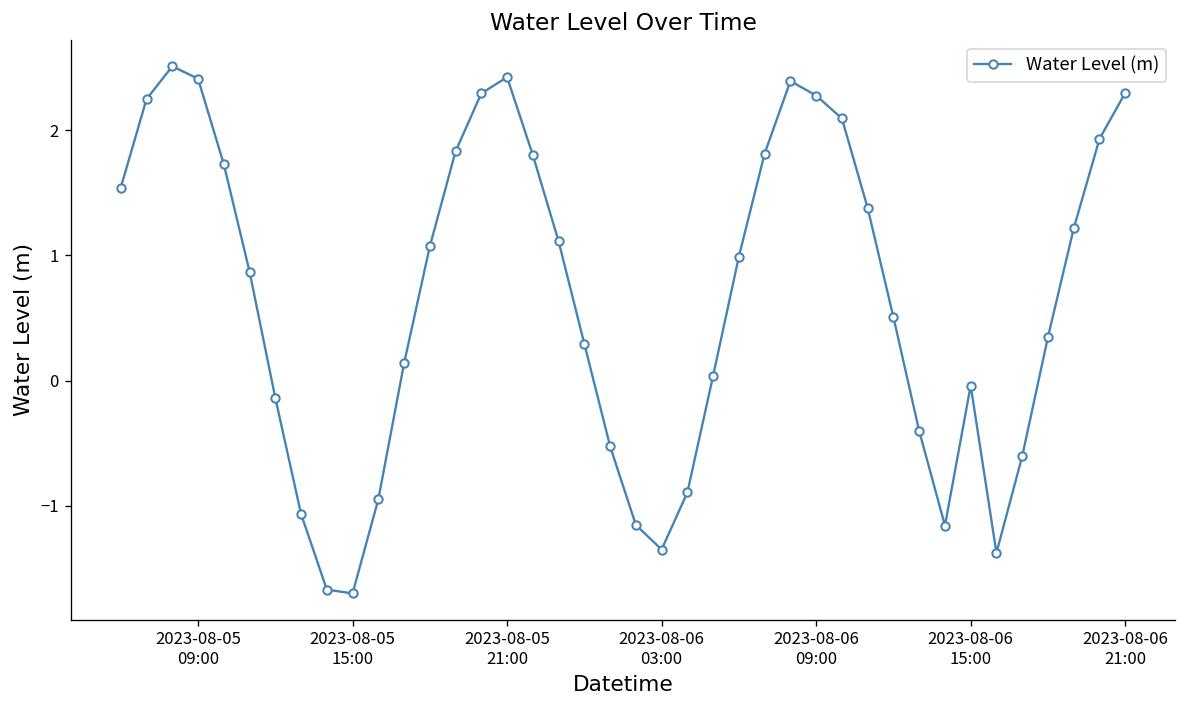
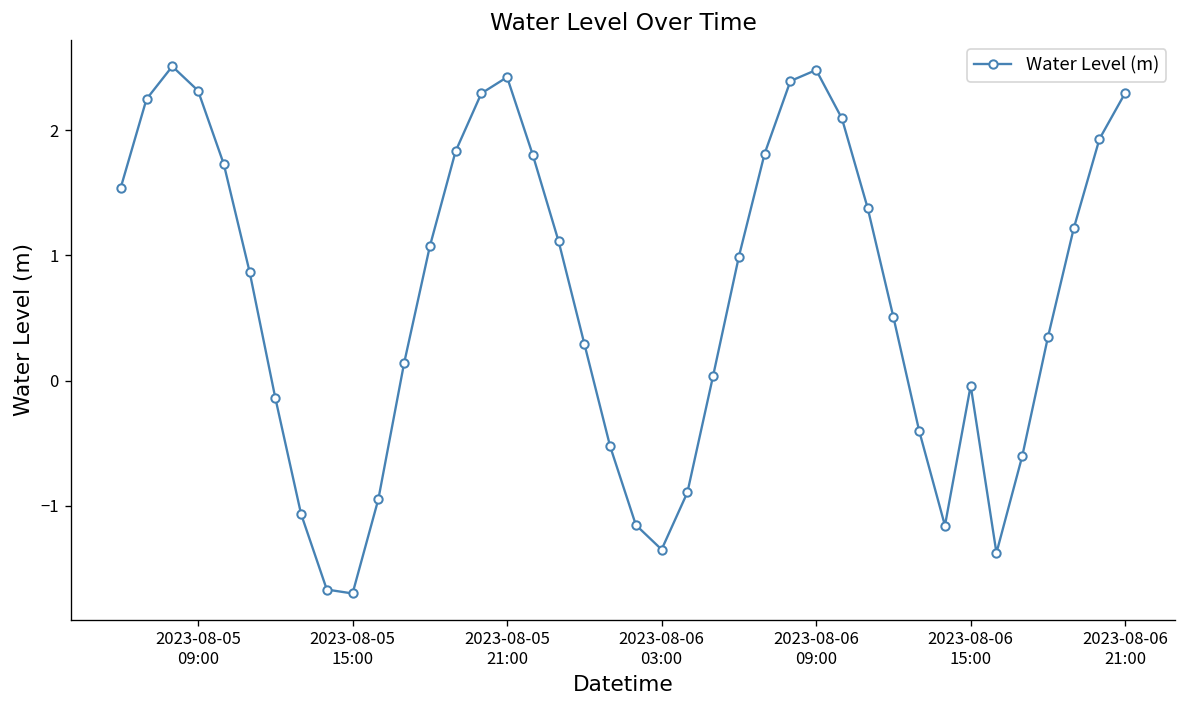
2023-08-05 09:00: 2.41 -> 2.32
2023-08-06 09:00: 2.28 -> 2.48
